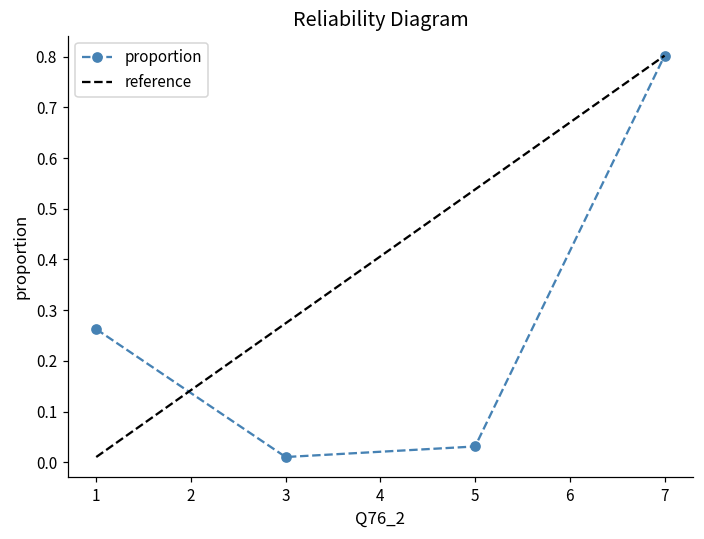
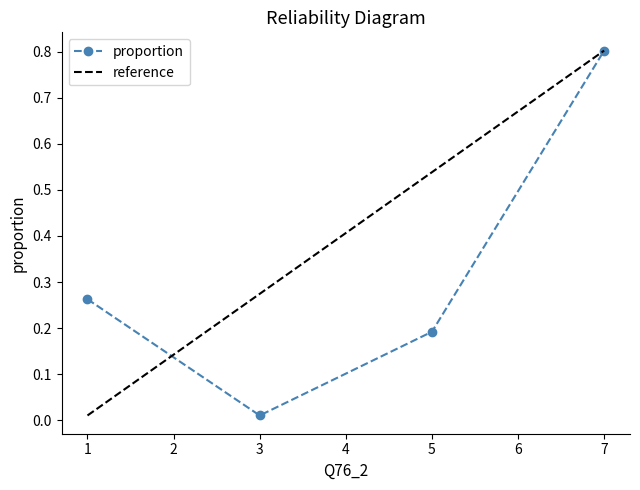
proportion, 5: 0.03 -> 0.19
